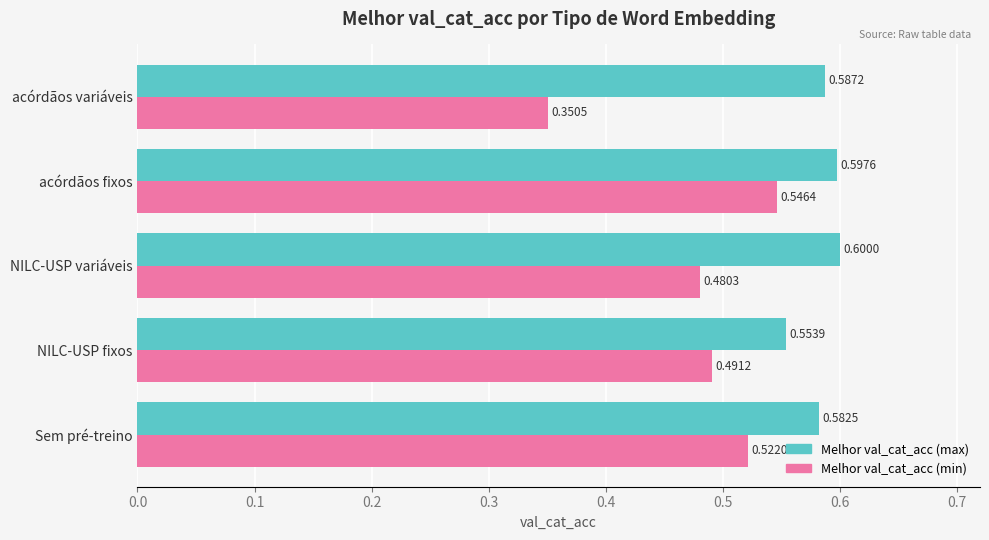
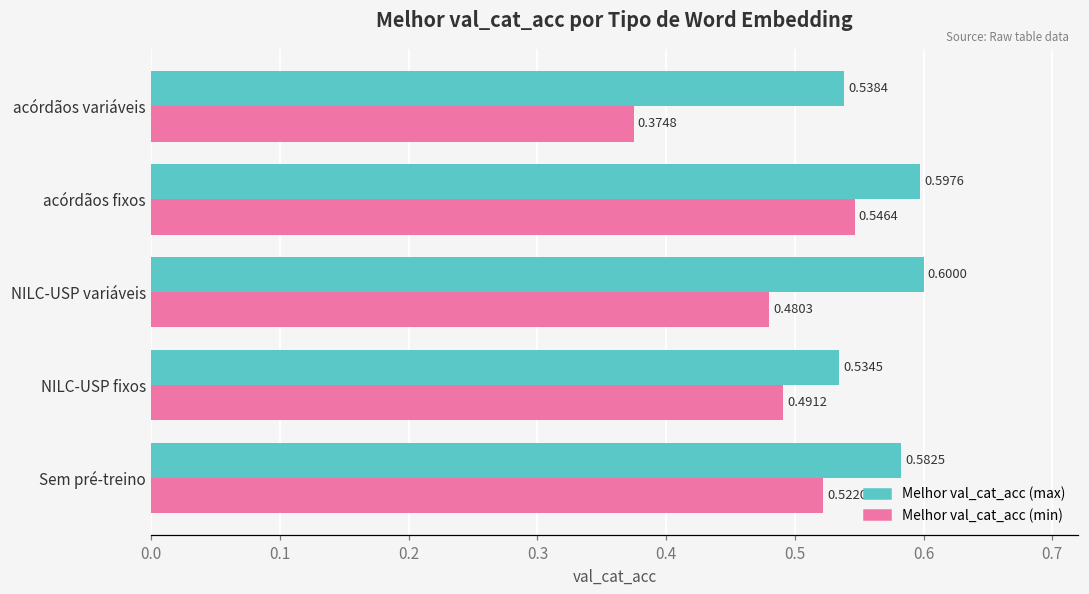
Melhor val_cat_acc (max), acórdãos variáveis: 0.5872 -> 0.5384
Melhor val_cat_acc (min), acórdãos variáveis: 0.3505 -> 0.3748
Melhor val_cat_acc (max), NILC-USP fixos: 0.5539 -> 0.5345
